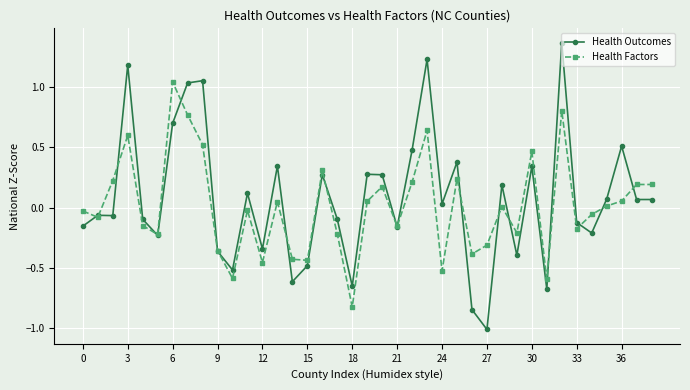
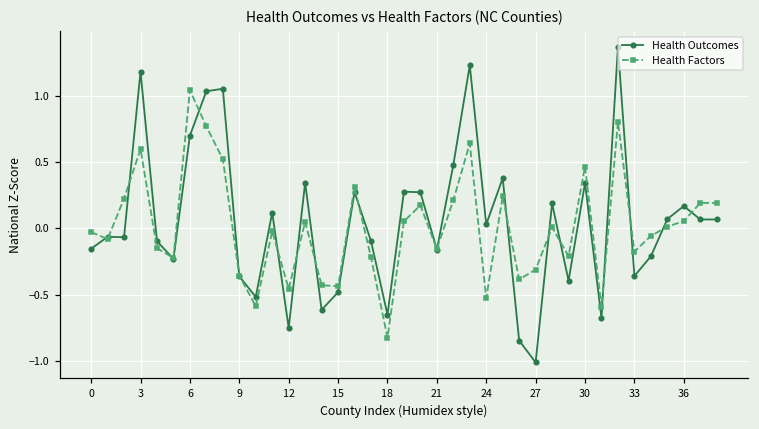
Health Outcomes, 12: -0.34 -> -0.75
Health Outcomes, 33: -0.12 -> -0.36
Health Outcomes, 36: 0.51 -> 0.17
